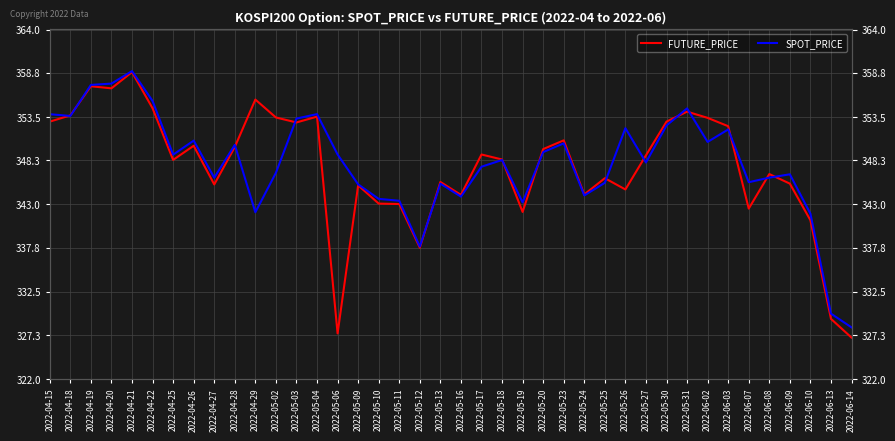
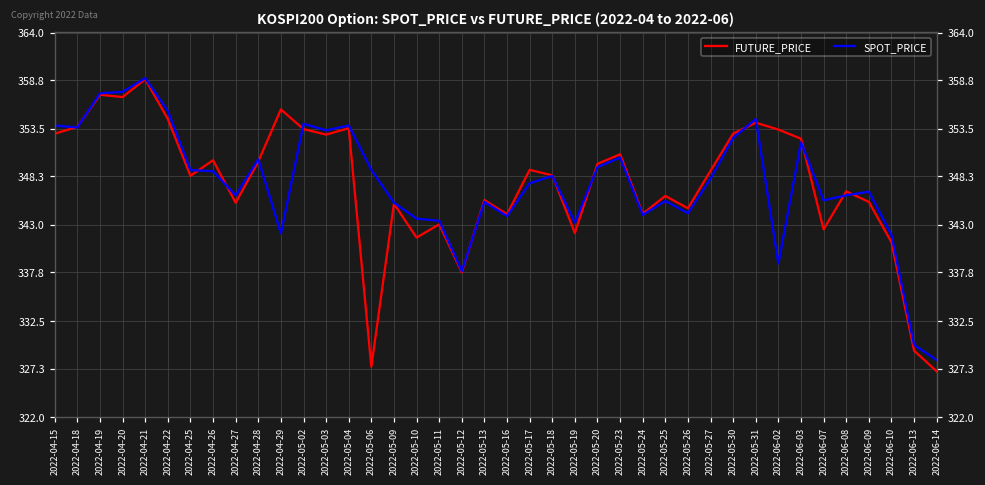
SPOT_PRICE, 2022-04-26: 351 -> 349
SPOT_PRICE, 2022-05-02: 347 -> 354
FUTURE_PRICE, 2022-05-10: 343 -> 342
SPOT_PRICE, 2022-05-26: 352 -> 344
SPOT_PRICE, 2022-06-02: 351 -> 339
